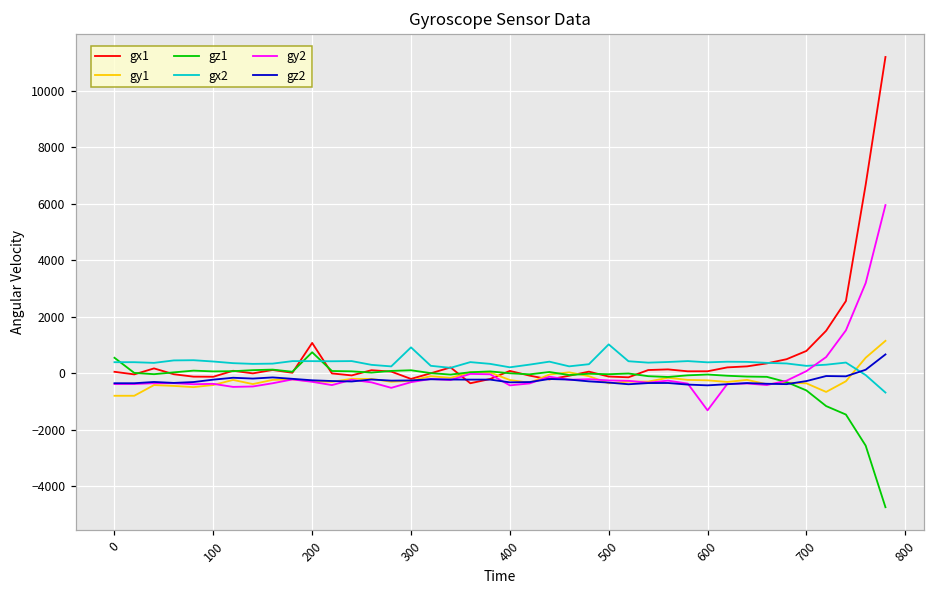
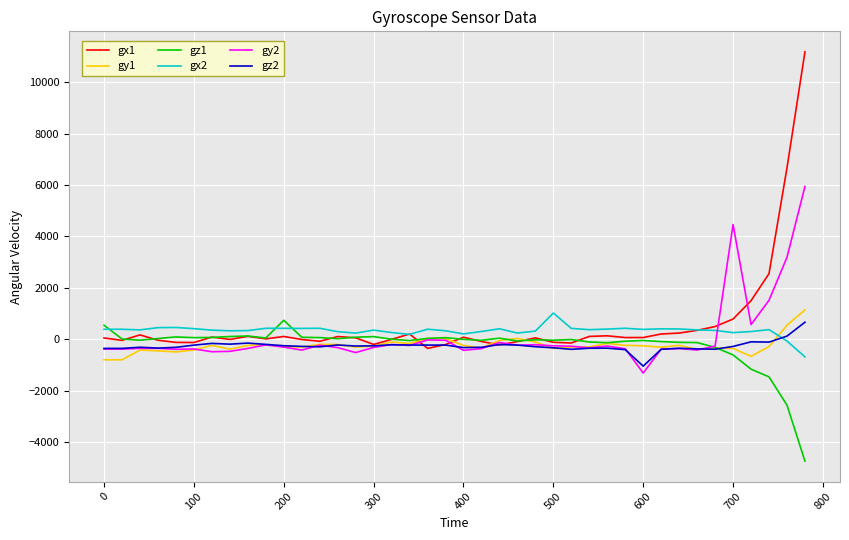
gx1, 200: 1100 -> 100
gx2, 300: 900 -> 400
gz2, 600: -400 -> -1100
gy2, 700: 100 -> 4500
